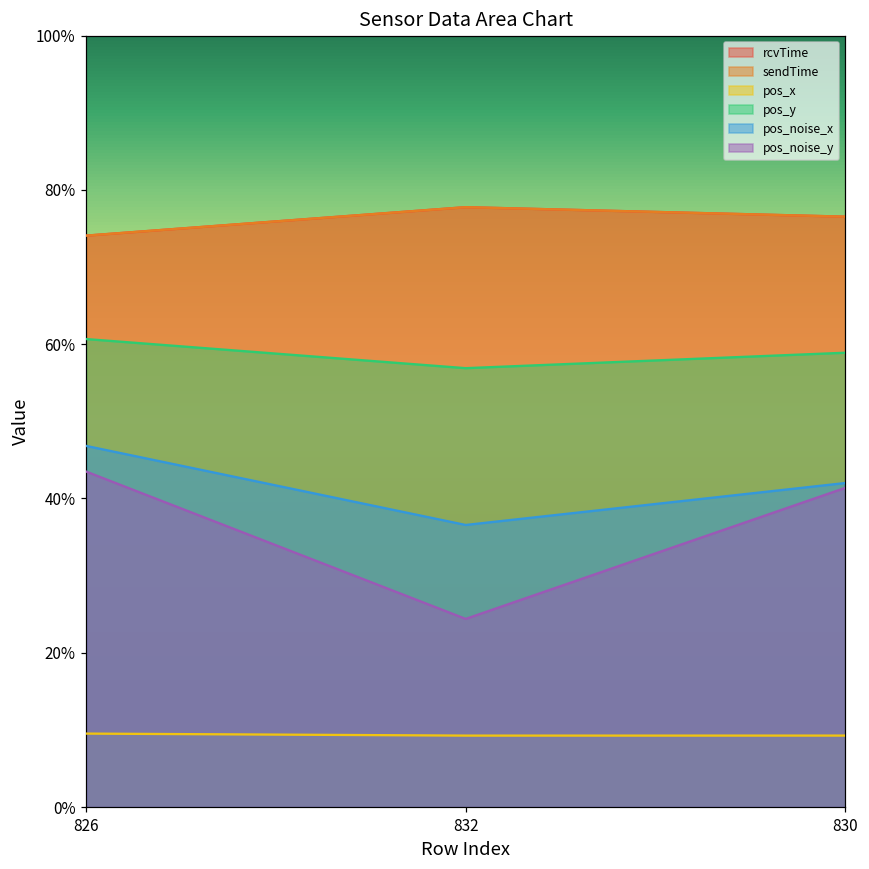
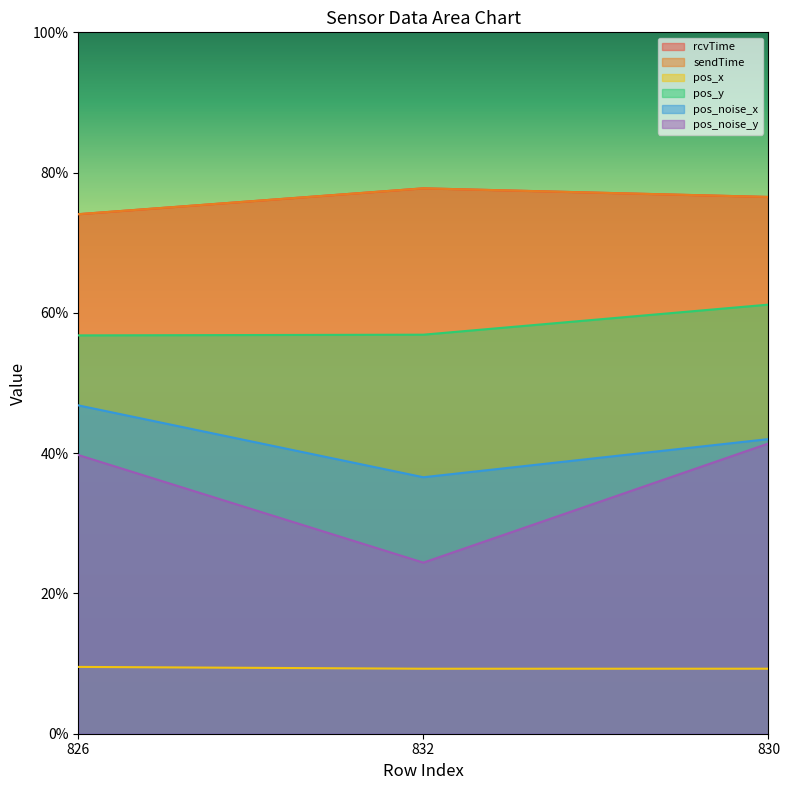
pos_y, 826: 61% -> 57%
pos_noise_y, 826: 43% -> 40%
pos_y, 830: 59% -> 61%
